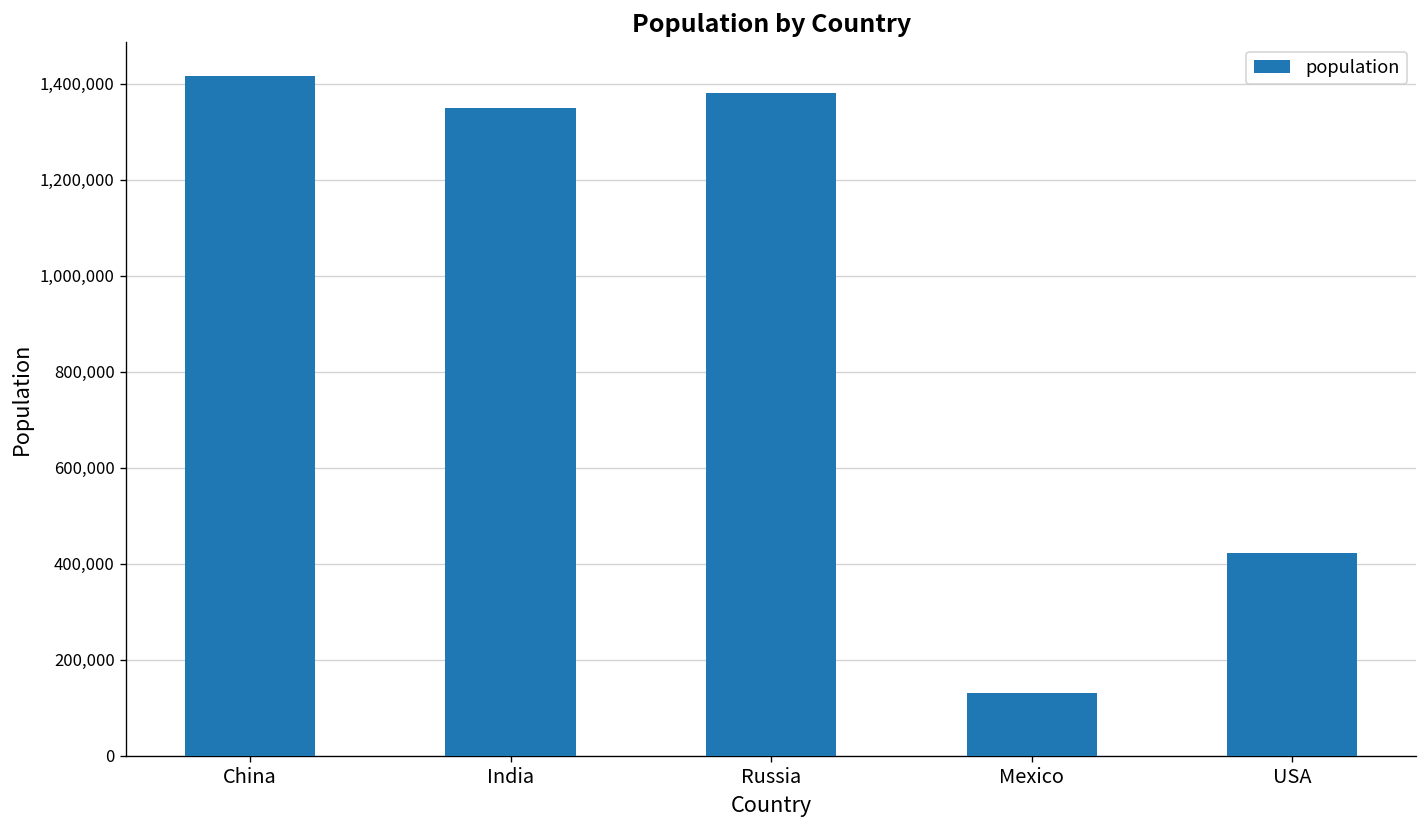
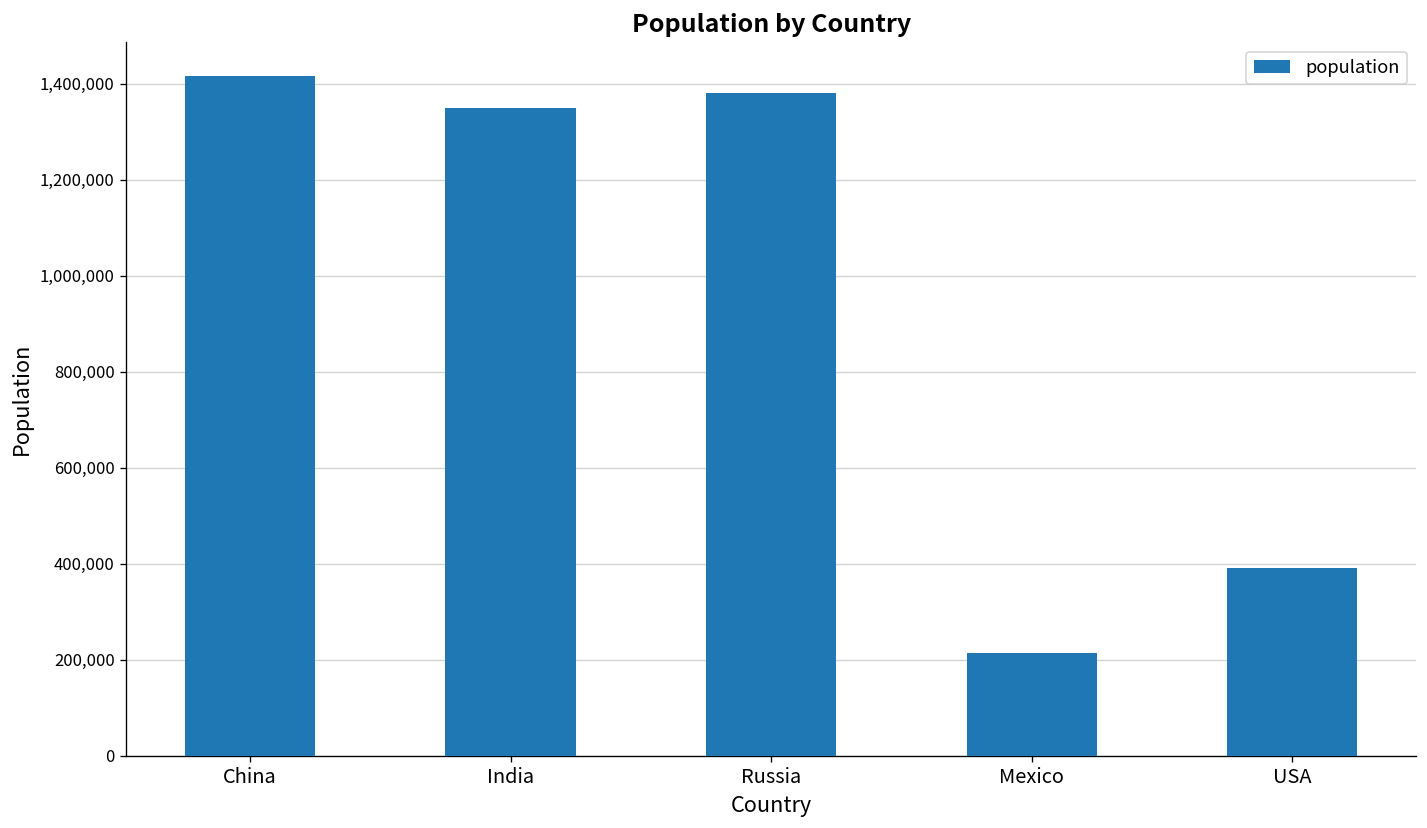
Mexico: 130,000 -> 210,000
USA: 420,000 -> 390,000
